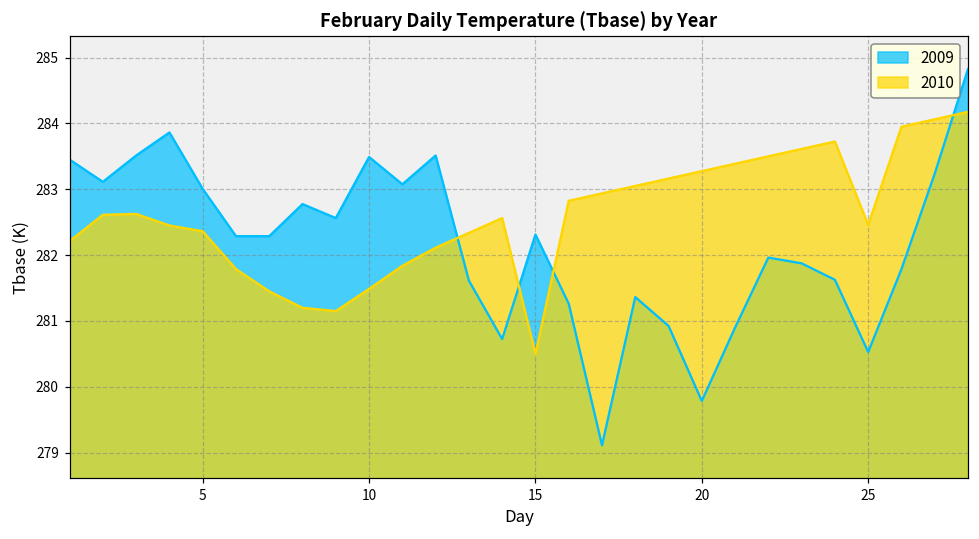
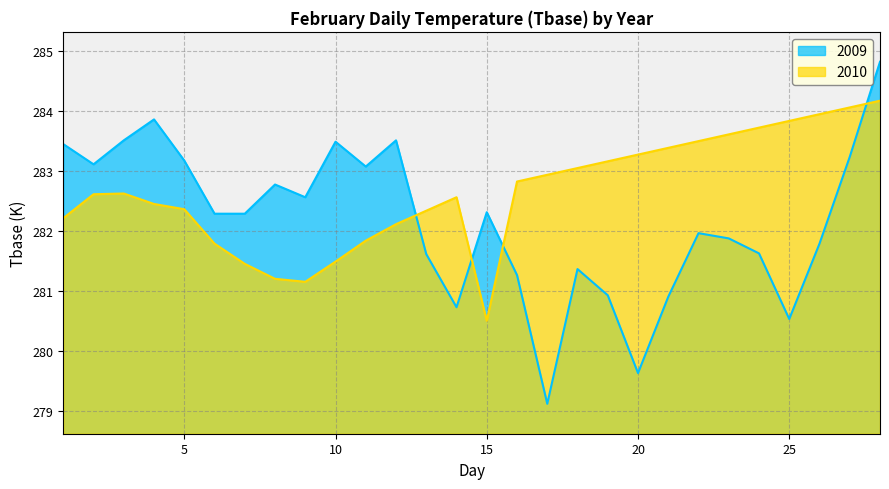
2009, 5: 283.0 -> 283.2
2009, 20: 279.8 -> 279.6
2010, 25: 282.5 -> 283.8
